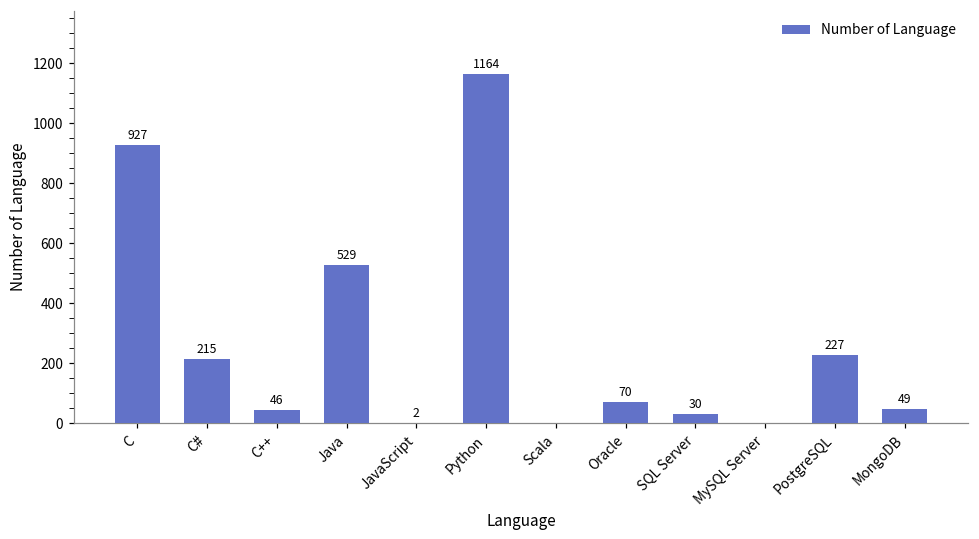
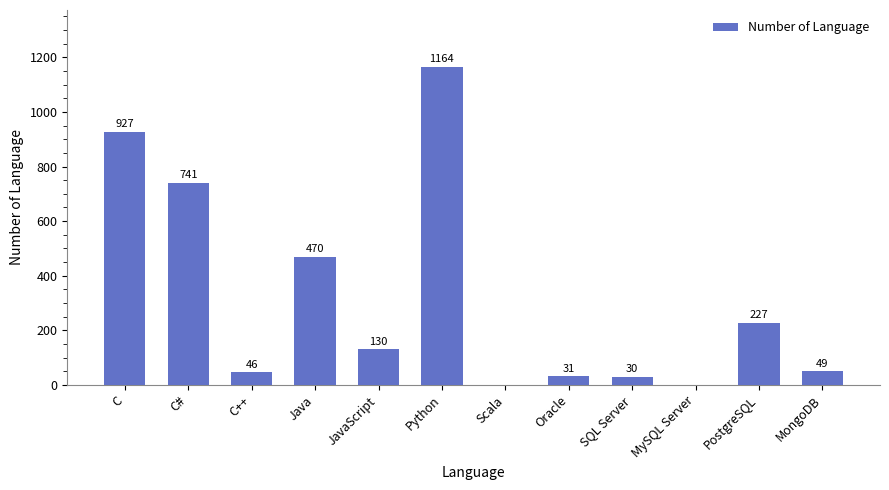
C#: 215 -> 741
Java: 529 -> 470
JavaScript: 2 -> 130
Oracle: 70 -> 31
